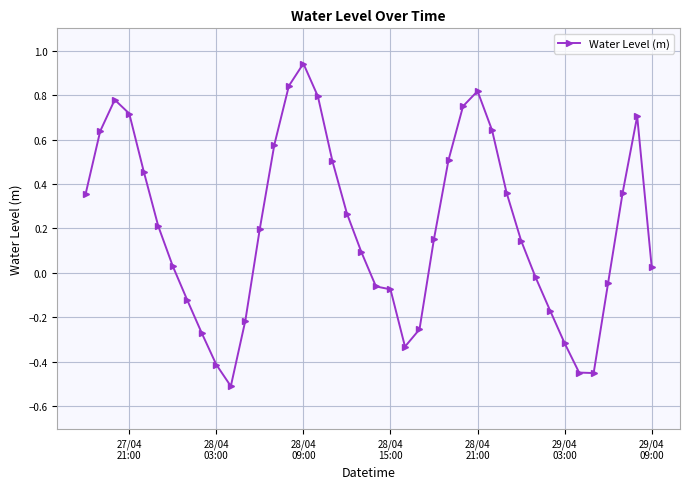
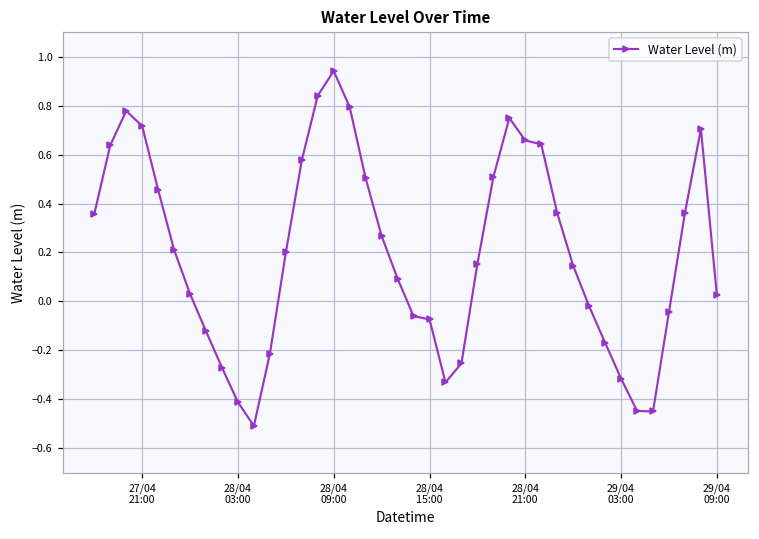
28/04 21:00: 0.82 -> 0.66
